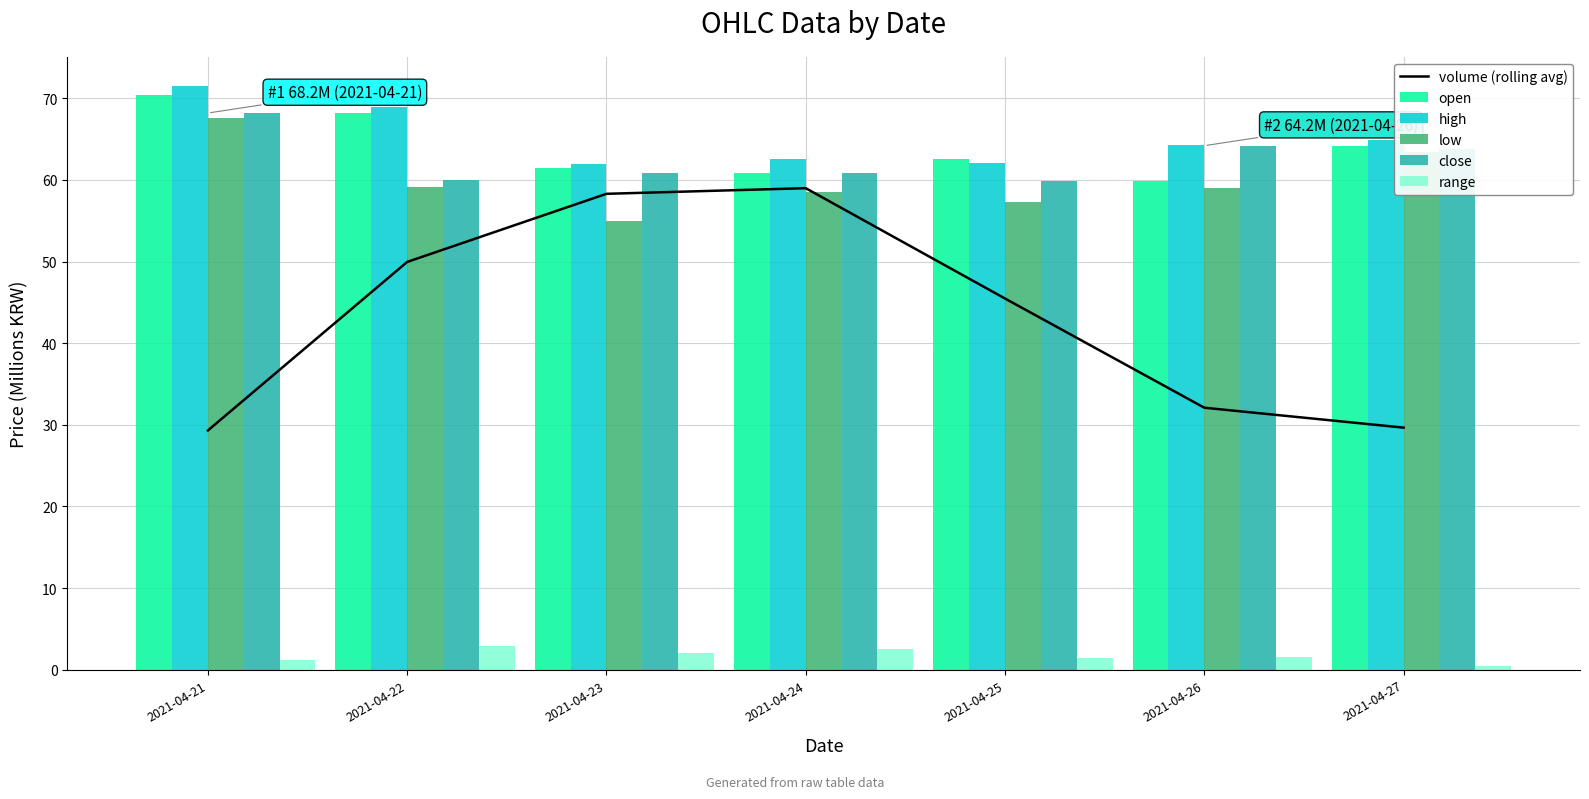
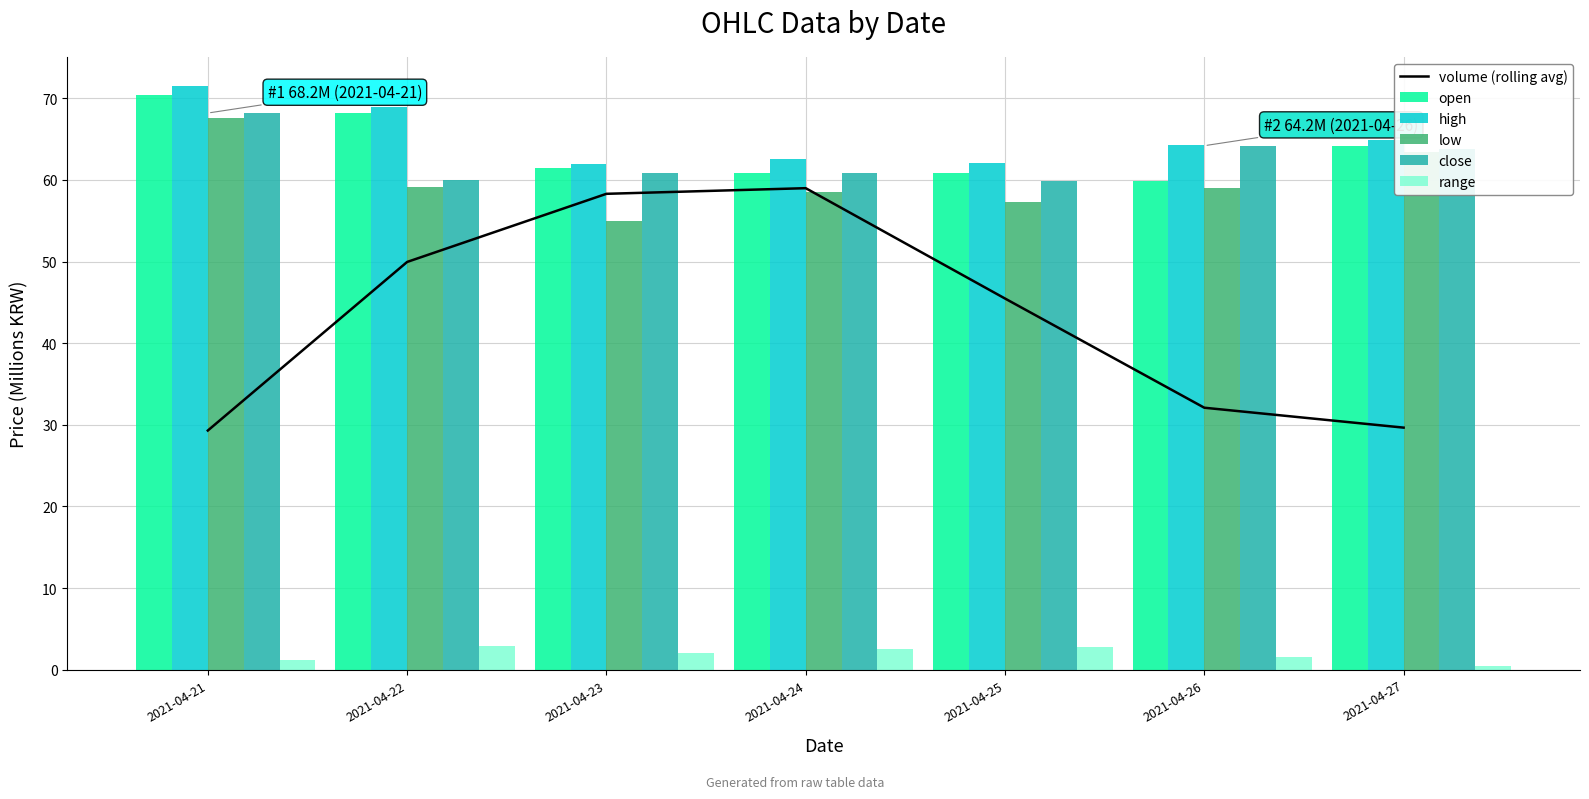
open, 2021-04-25: 63 -> 61
range, 2021-04-25: 1 -> 3
